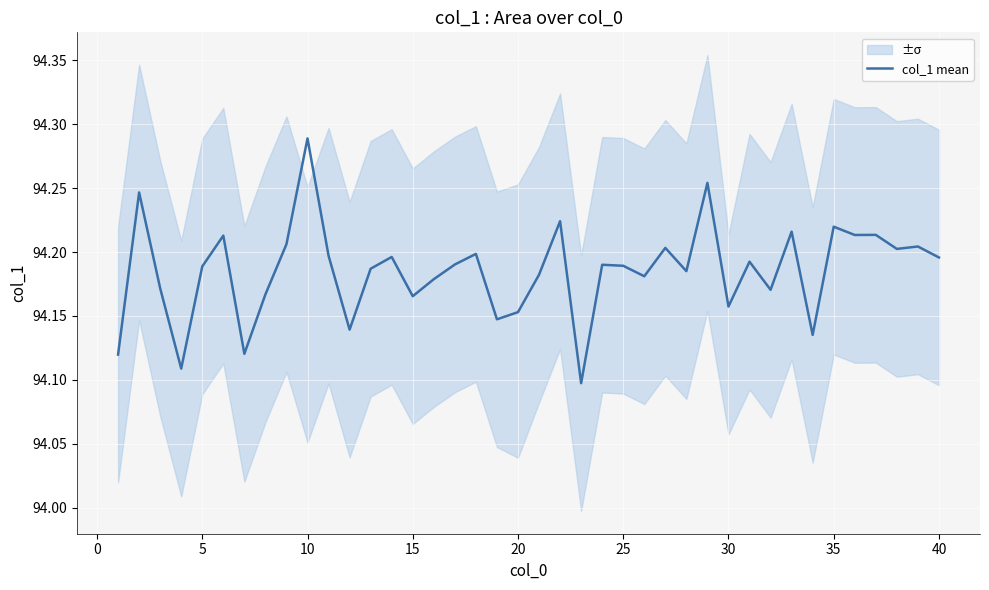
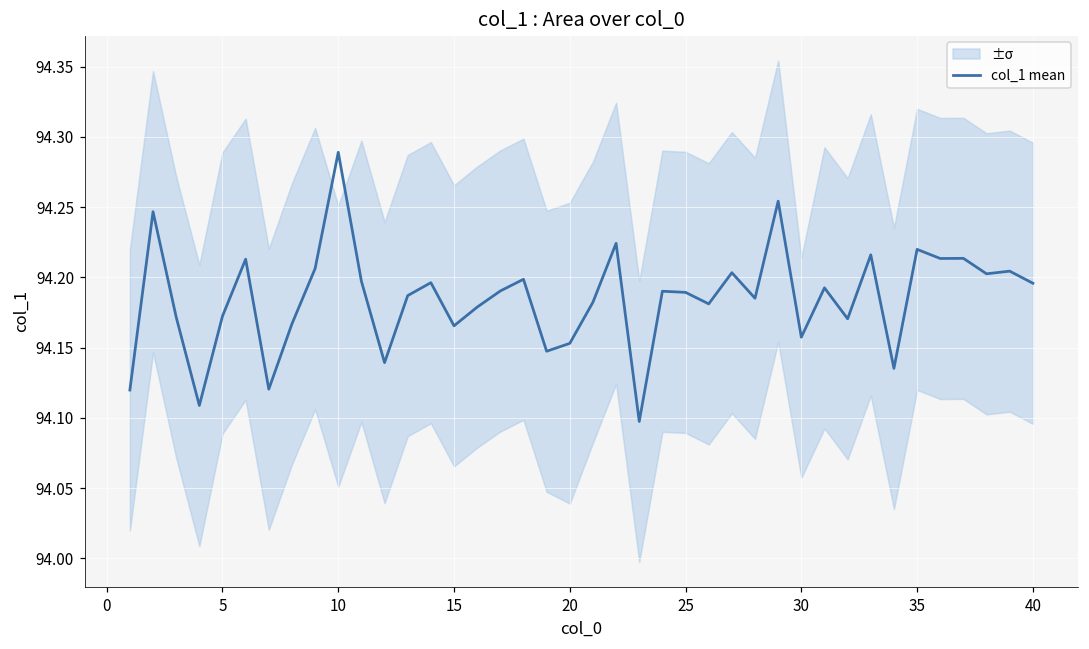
col_1 mean, 5: 94.189 -> 94.172
